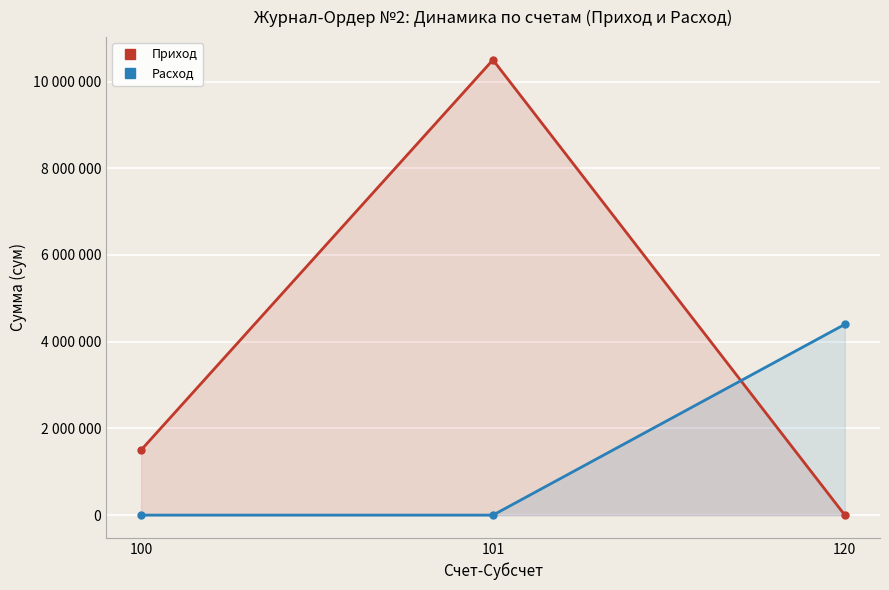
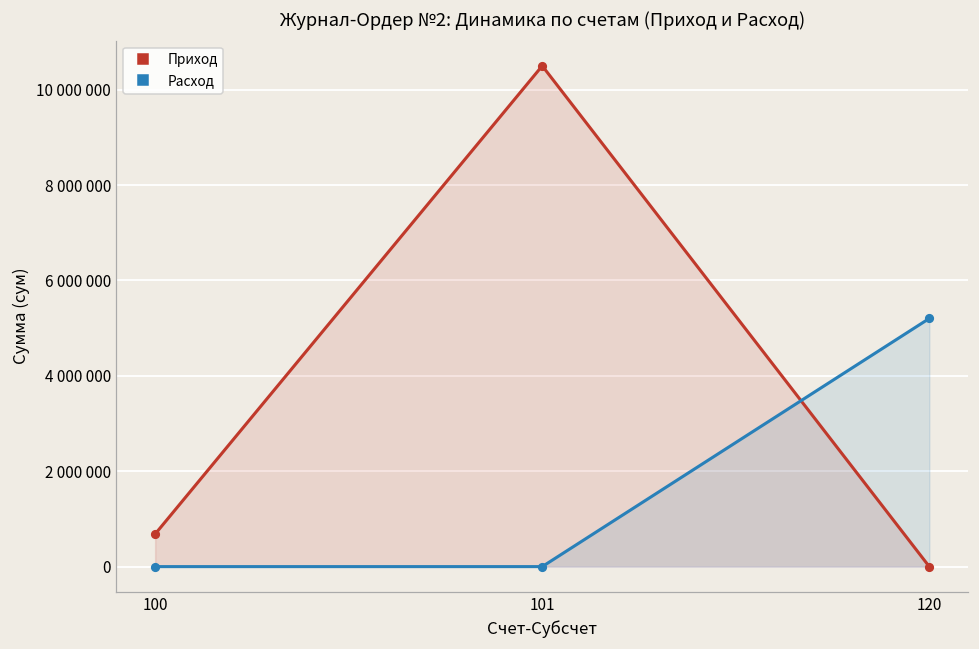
Приход, 100: 1500000 -> 700000
Расход, 120: 4400000 -> 5200000
